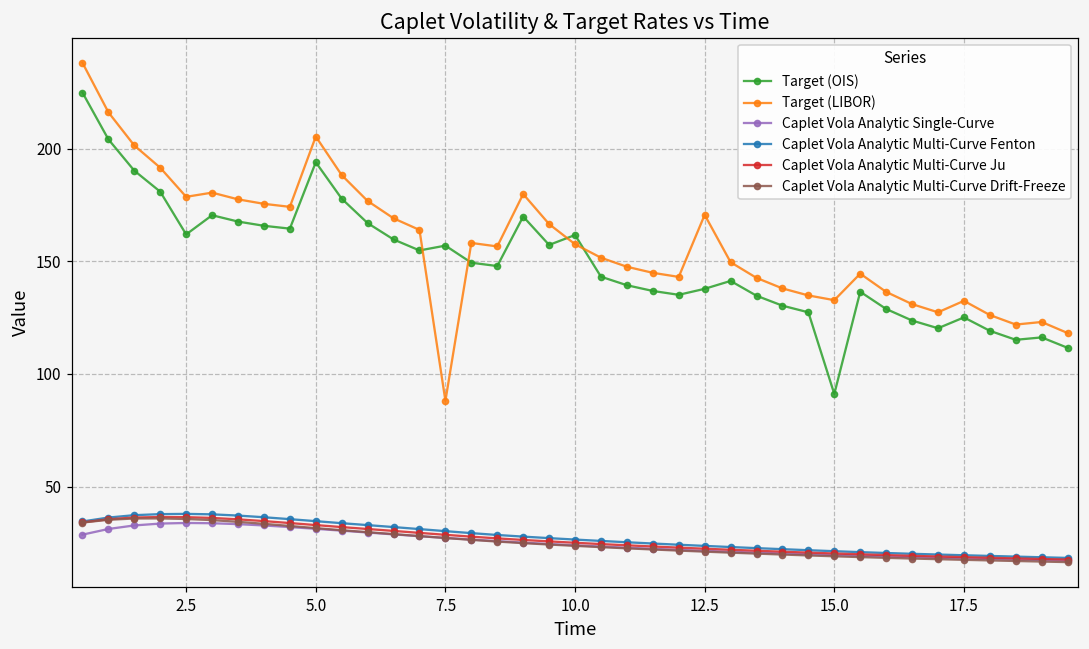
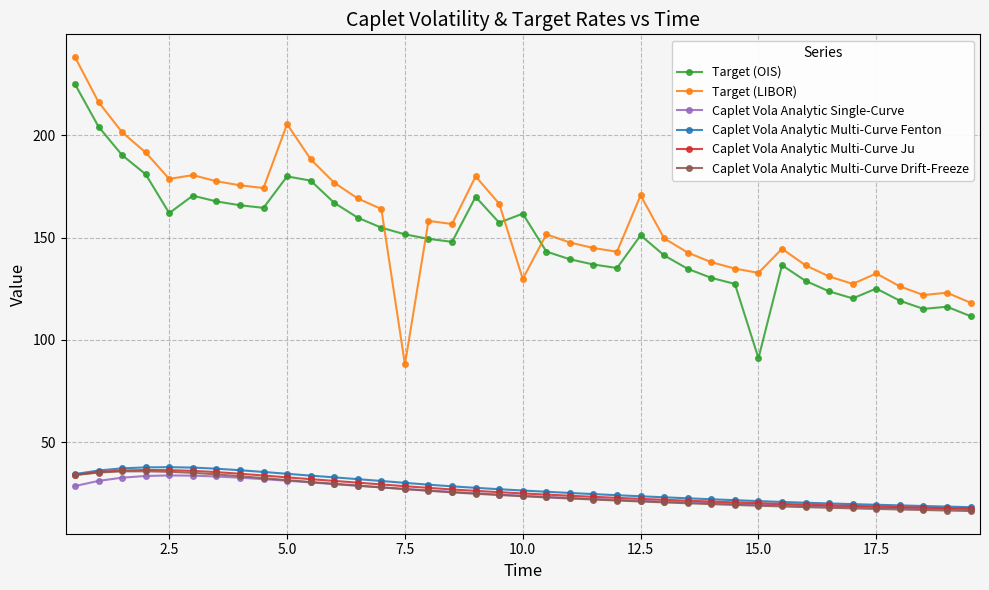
Target (OIS), 5.0: 194 -> 180
Target (OIS), 7.5: 157 -> 152
Target (LIBOR), 10.0: 158 -> 130
Target (OIS), 12.5: 138 -> 151
